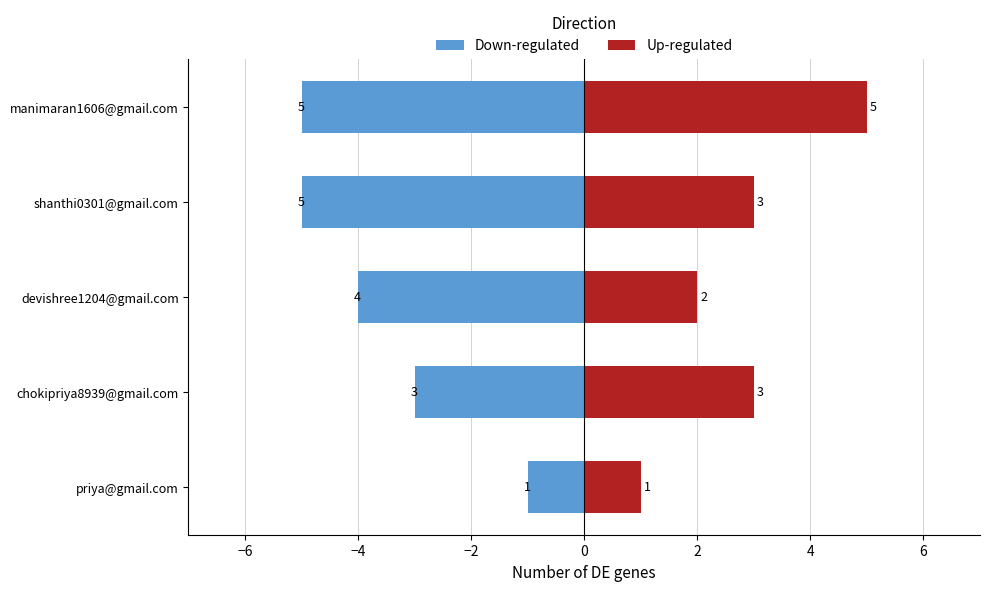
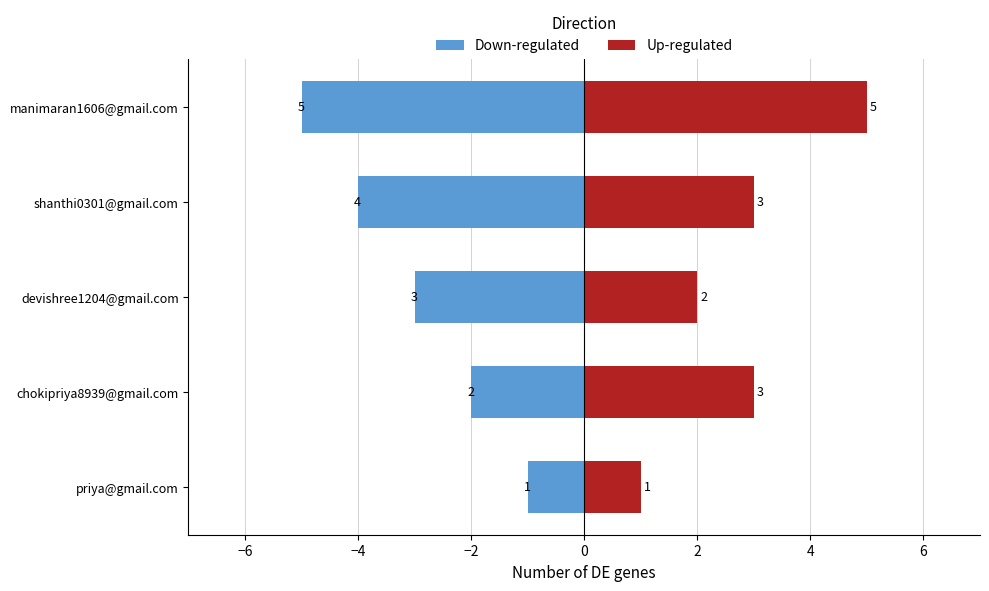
Down-regulated, shanthi0301@gmail.com: 5 -> 4
Down-regulated, devishree1204@gmail.com: 4 -> 3
Down-regulated, chokipriya8939@gmail.com: 3 -> 2
